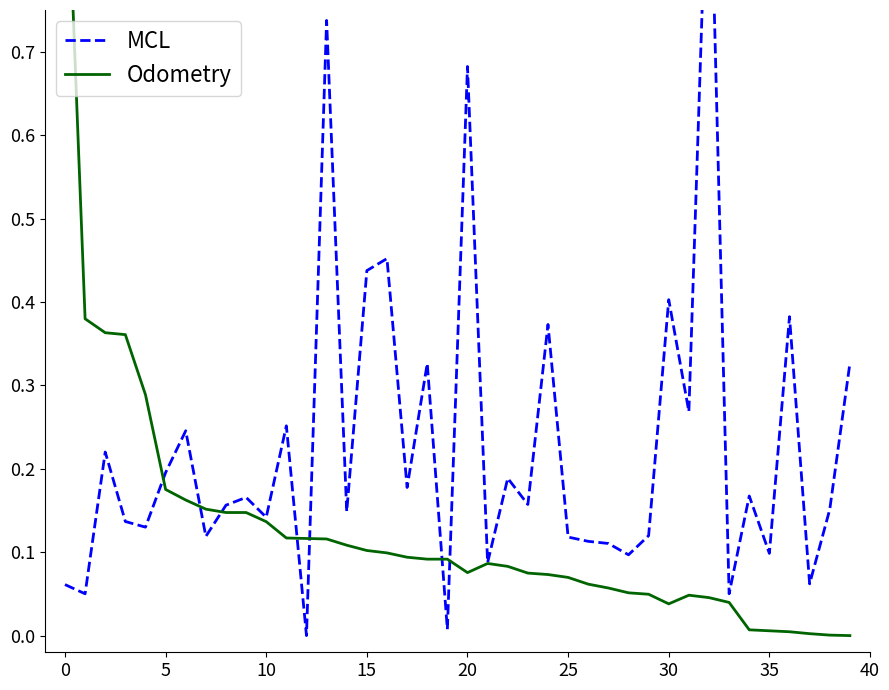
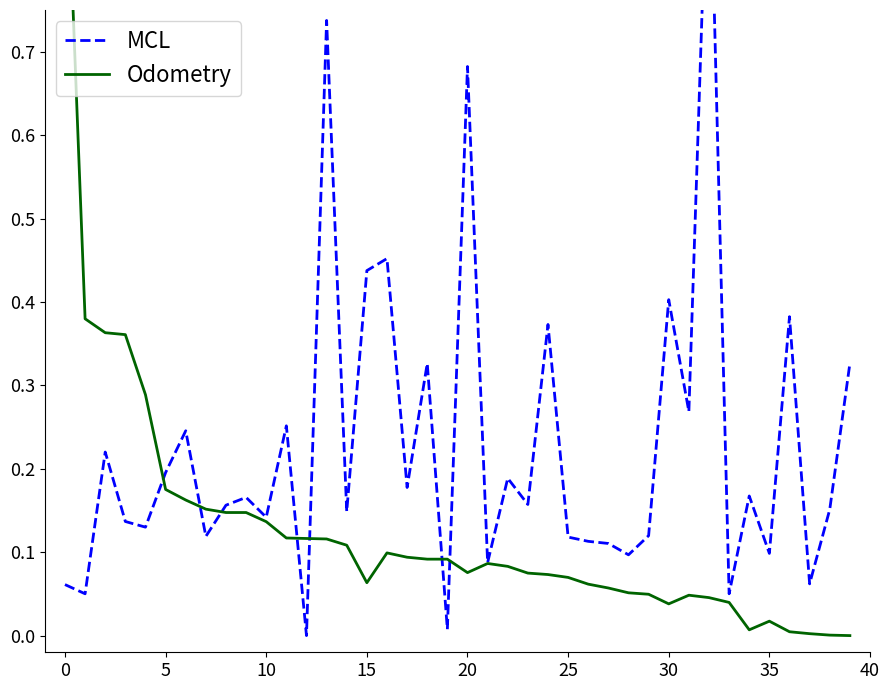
Odometry, 15: 0.10 -> 0.06
Odometry, 35: 0.01 -> 0.02
